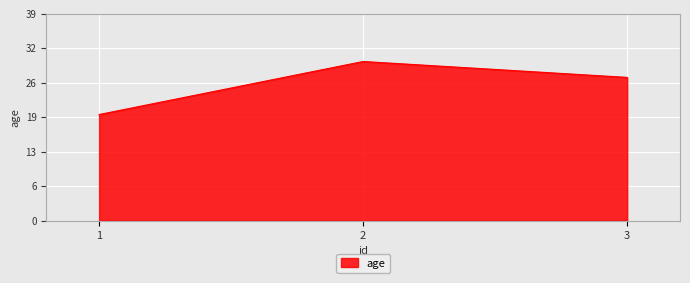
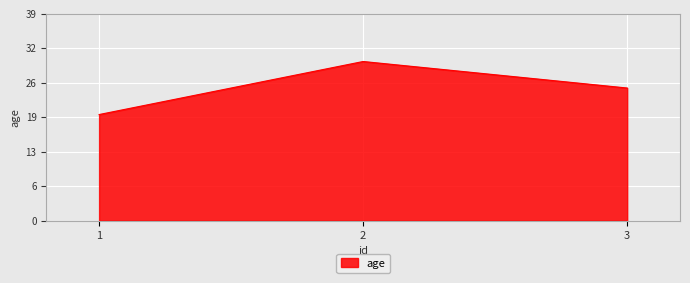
3: 27 -> 25
